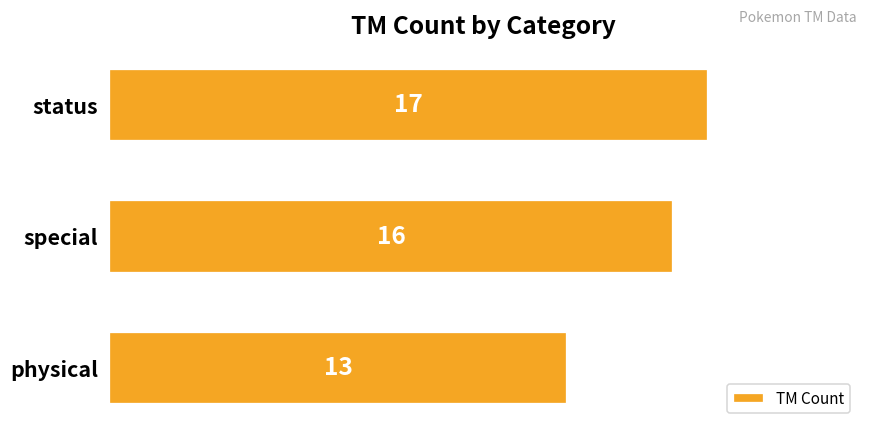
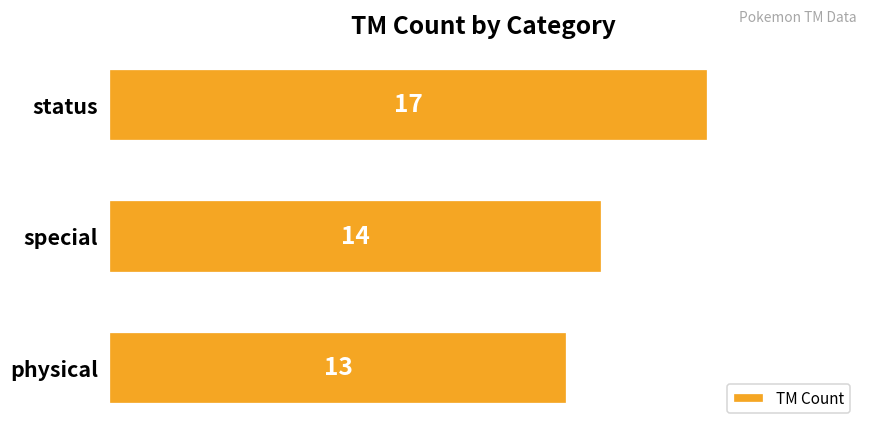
special: 16 -> 14
